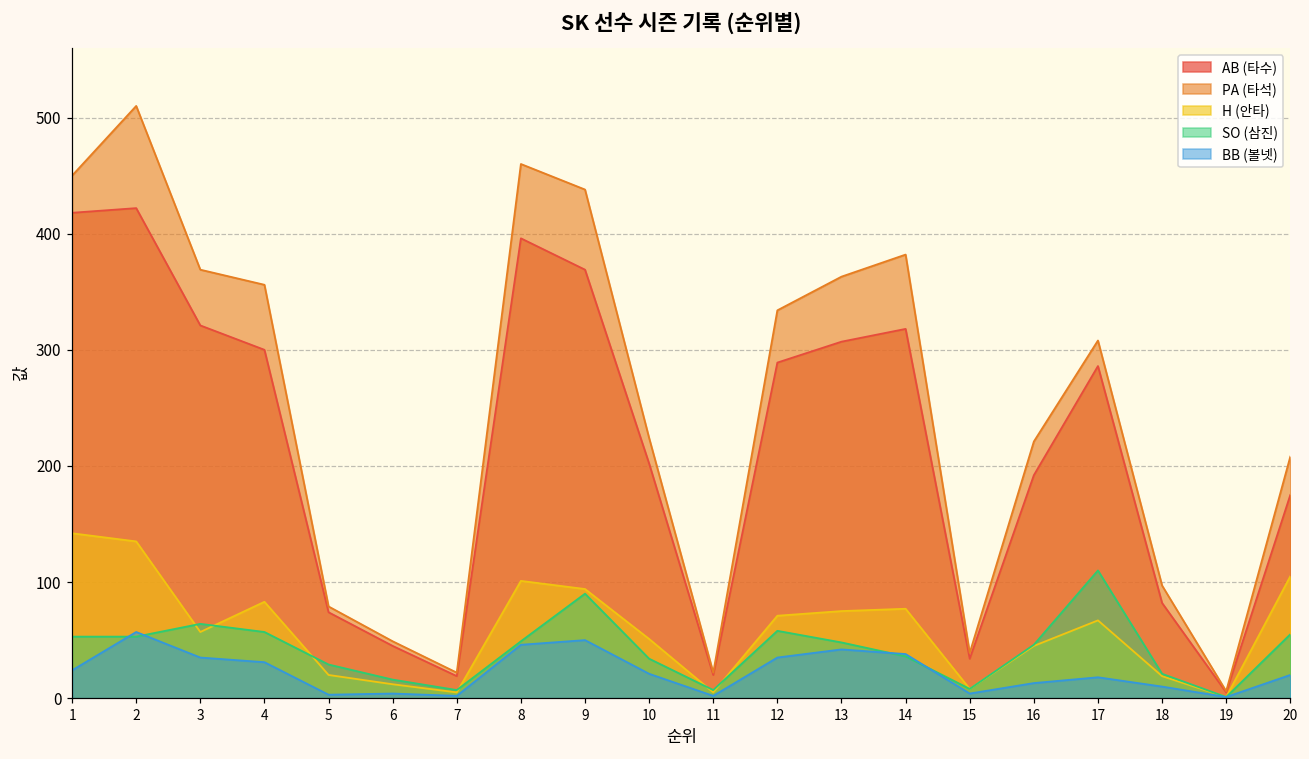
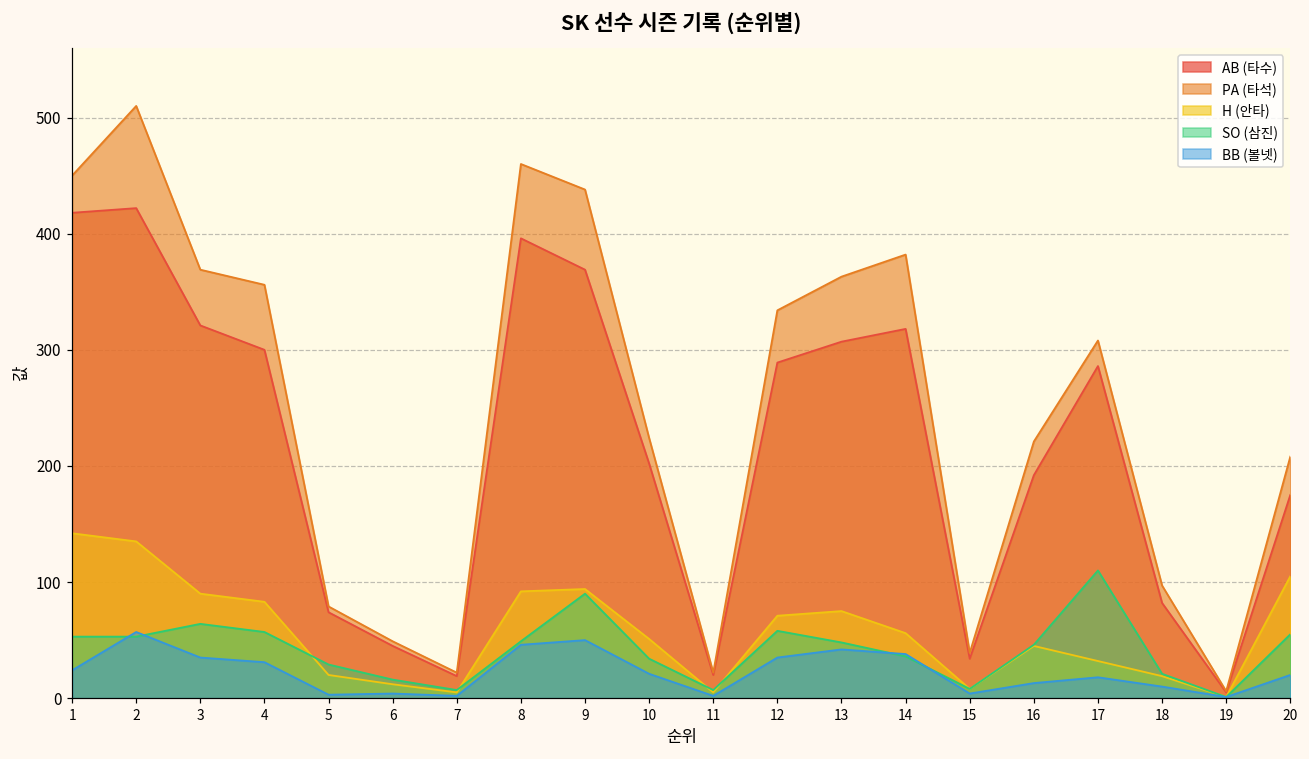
H (안타), 3: 57 -> 90
H (안타), 8: 101 -> 92
H (안타), 14: 77 -> 56
H (안타), 17: 67 -> 32
